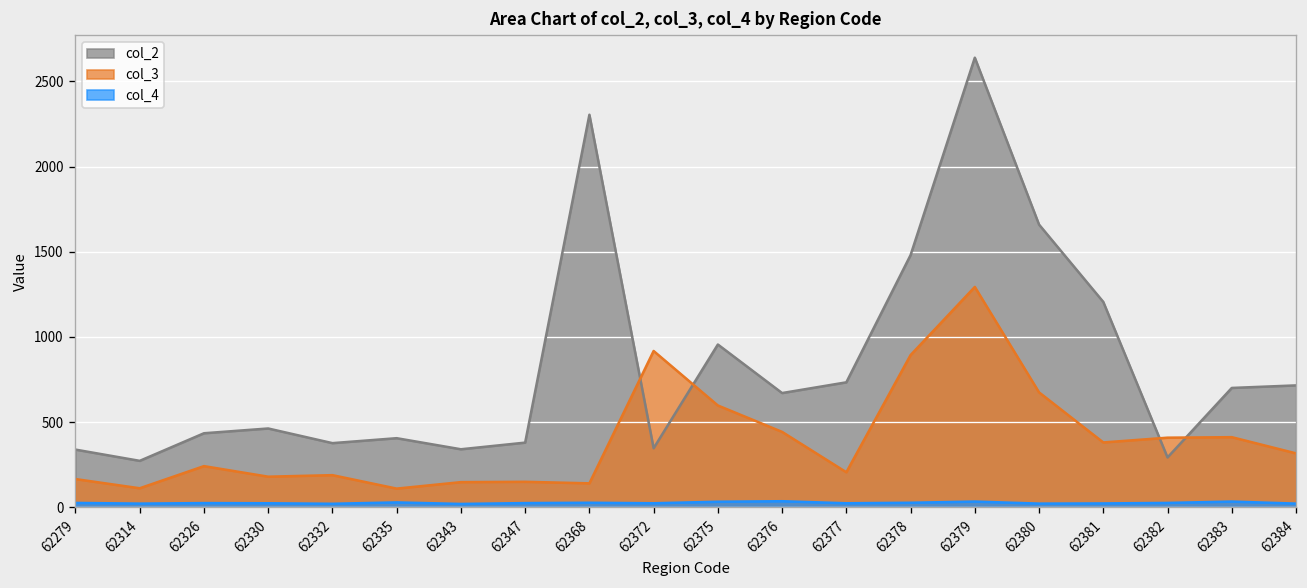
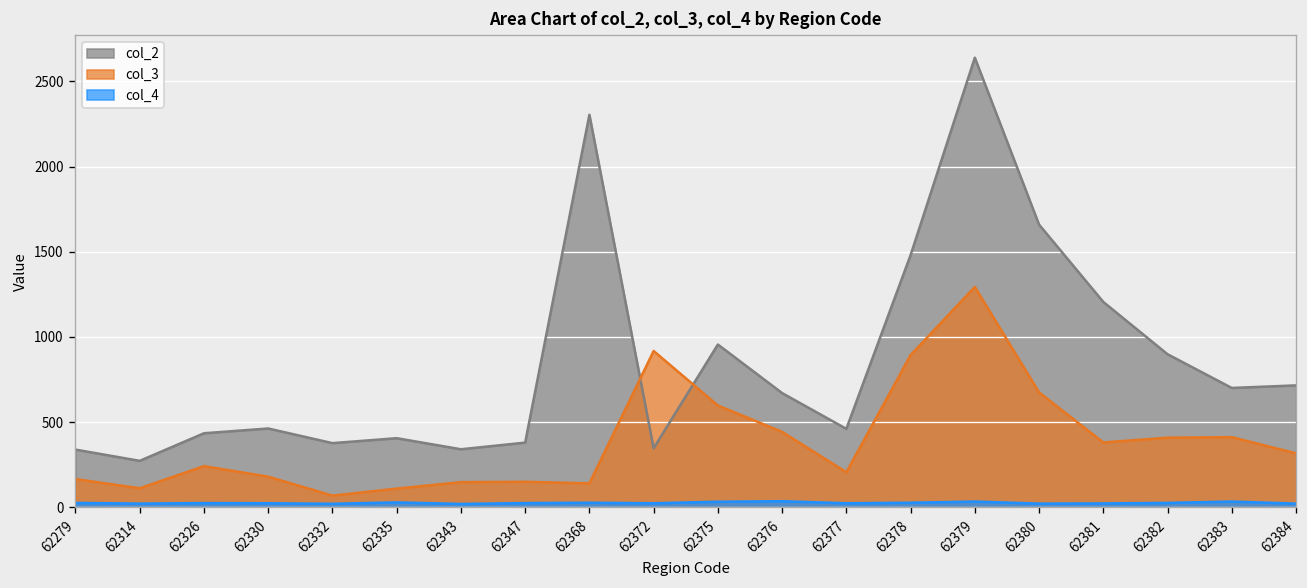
col_3, 62332: 190 -> 70
col_2, 62377: 730 -> 460
col_2, 62382: 290 -> 900
